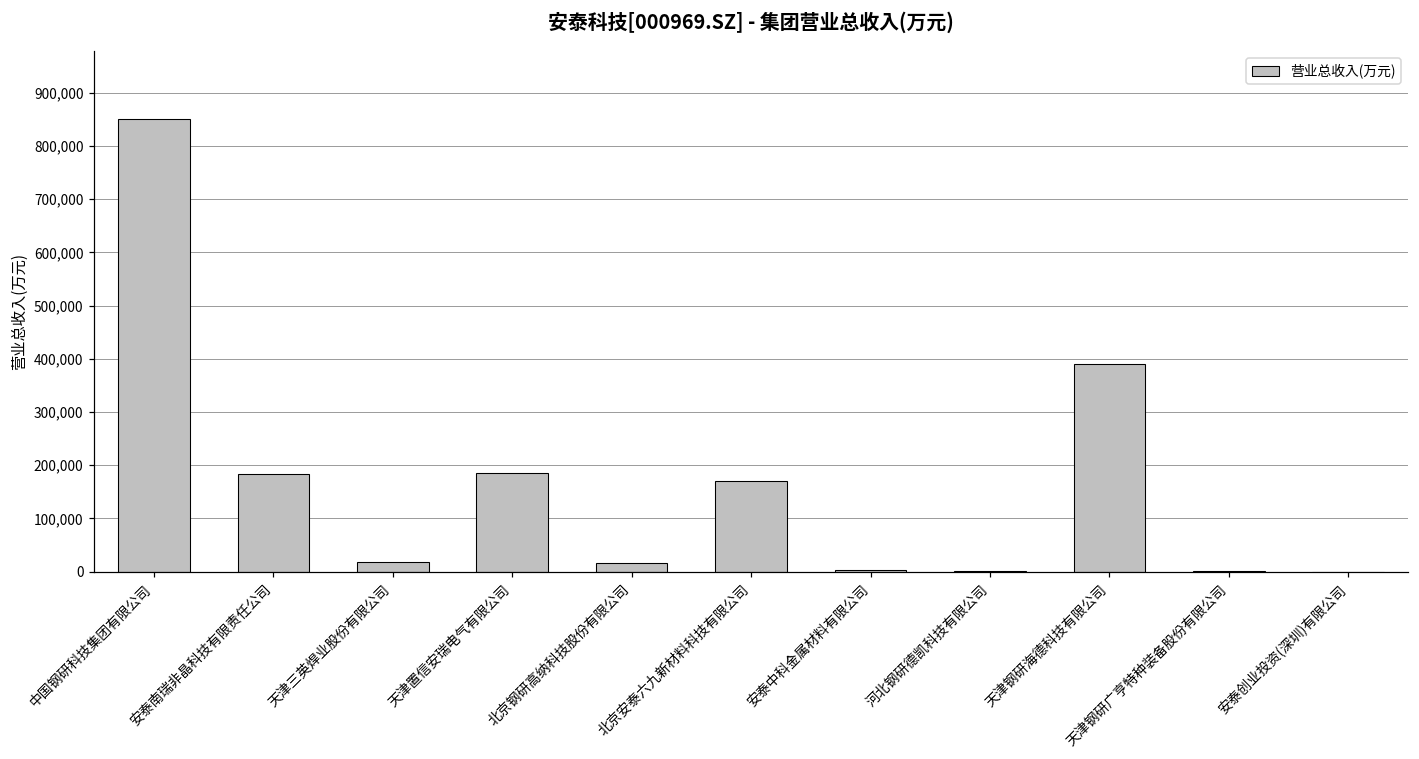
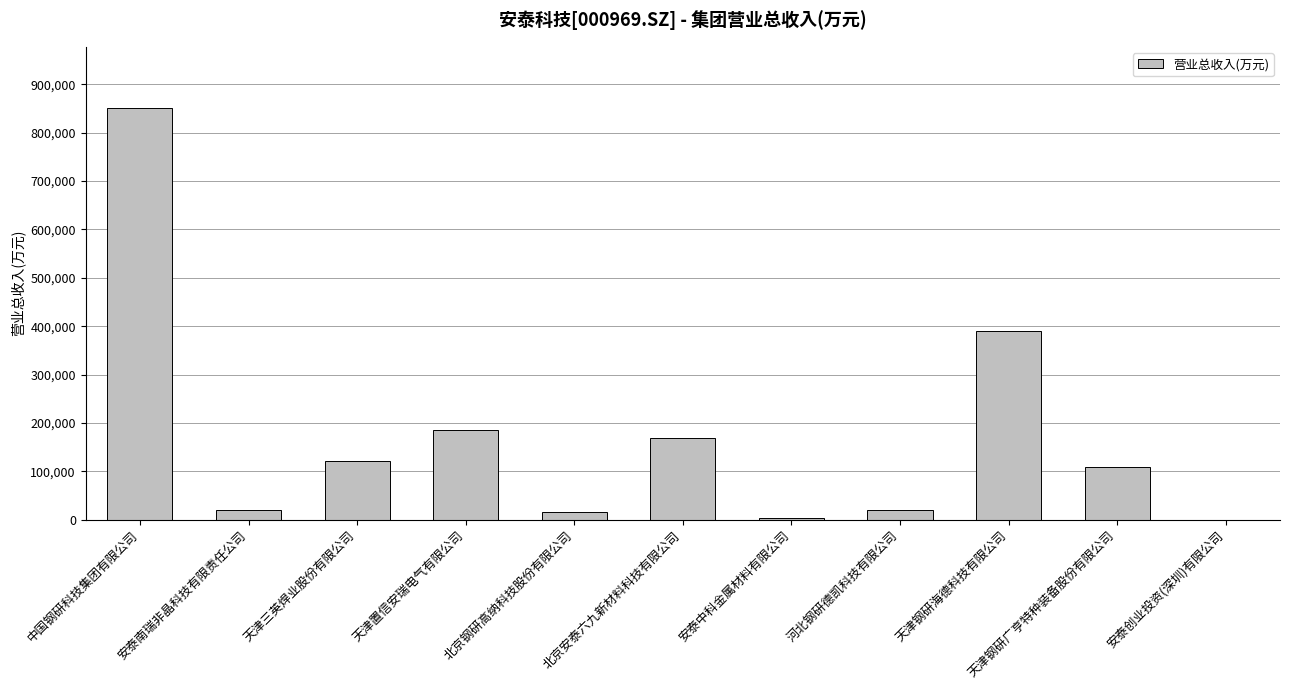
安泰南瑞非晶科技有限责任公司: 180,000 -> 20,000
天津三英焊业股份有限公司: 20,000 -> 120,000
河北钢研德凯科技有限公司: 0 -> 20,000
天津钢研广亨特种装备股份有限公司: 0 -> 110,000
